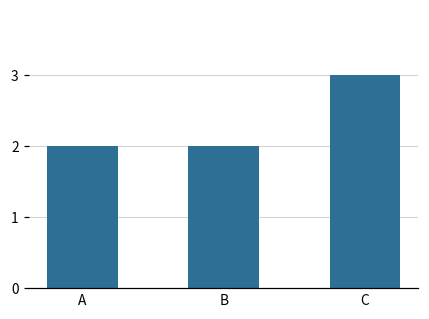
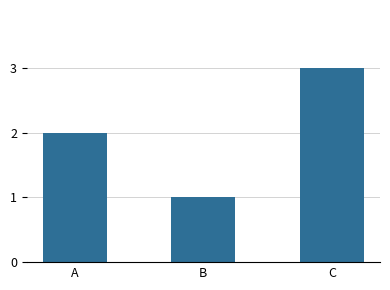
B: 2 -> 1
